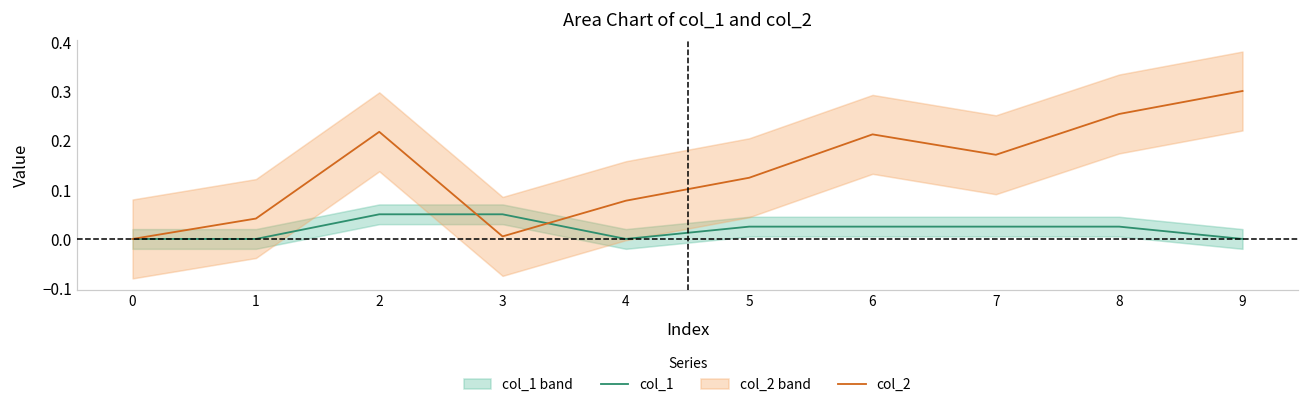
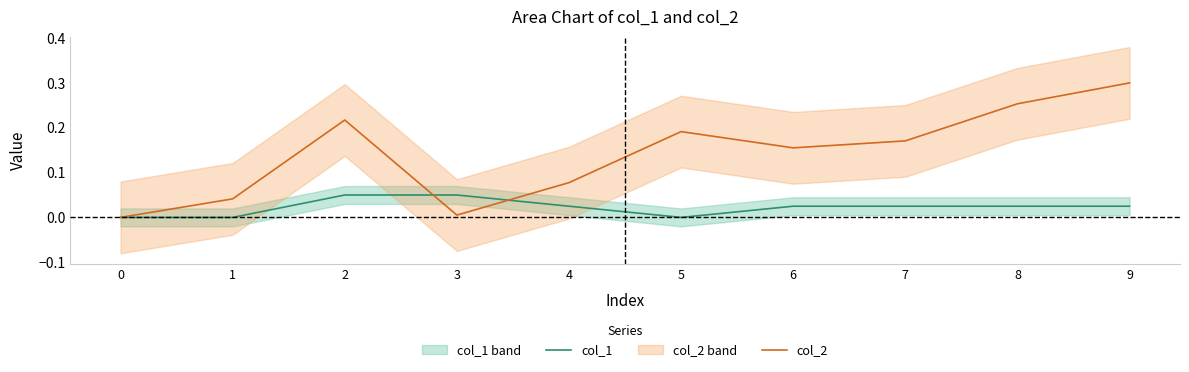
col_1, 4: 0.00 -> 0.03
col_1, 5: 0.03 -> 0.00
col_2, 5: 0.12 -> 0.19
col_2, 6: 0.21 -> 0.16
col_1, 9: 0.00 -> 0.03
